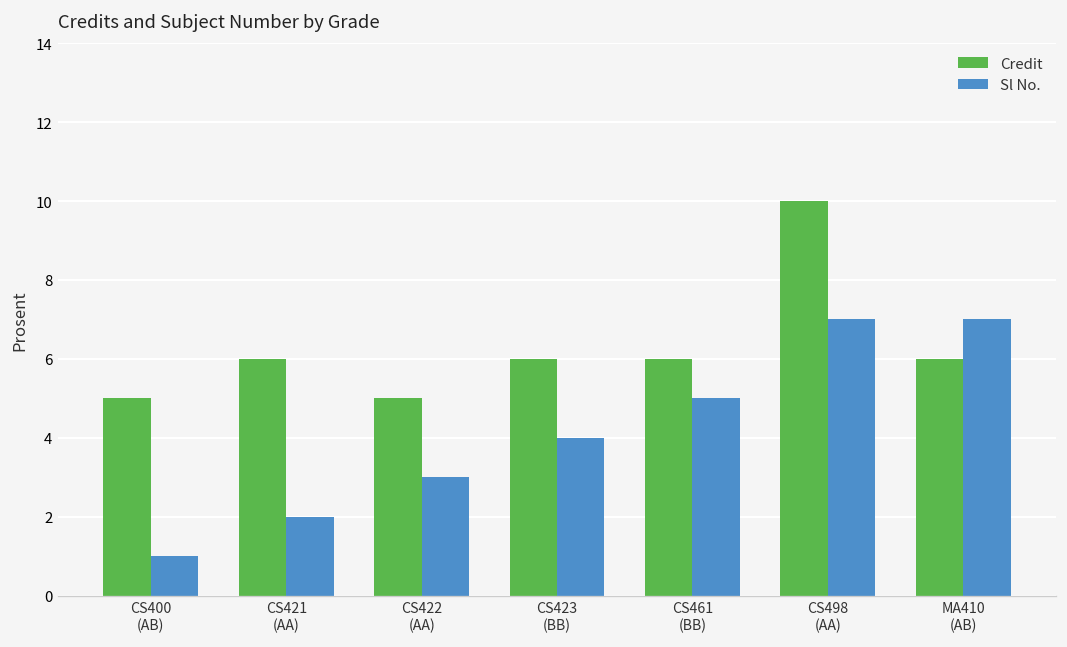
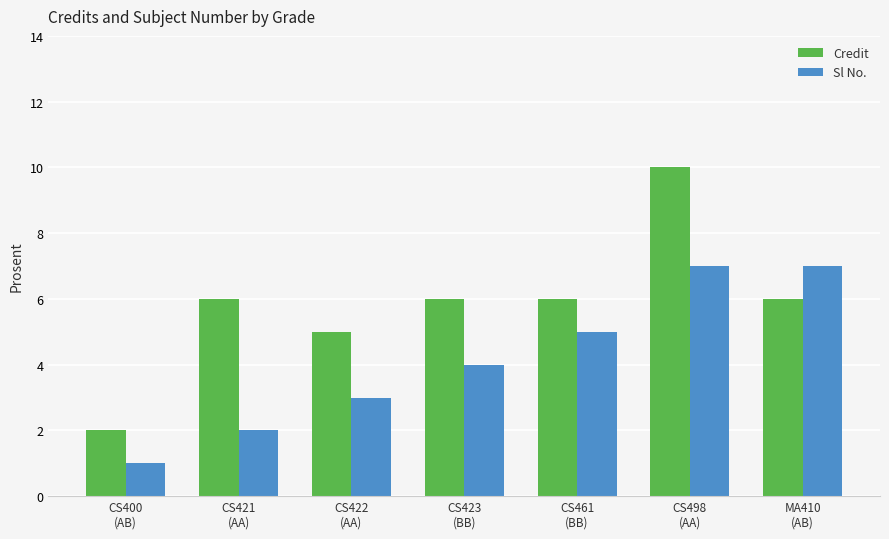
Credit, CS400 (AB): 5 -> 2
